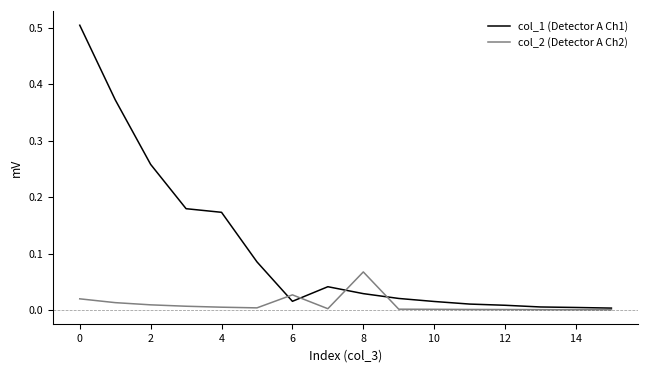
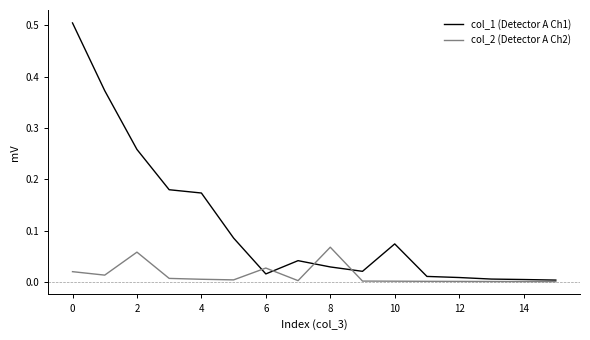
col_2 (Detector A Ch2), 2: 0.01 -> 0.06
col_1 (Detector A Ch1), 10: 0.02 -> 0.07
